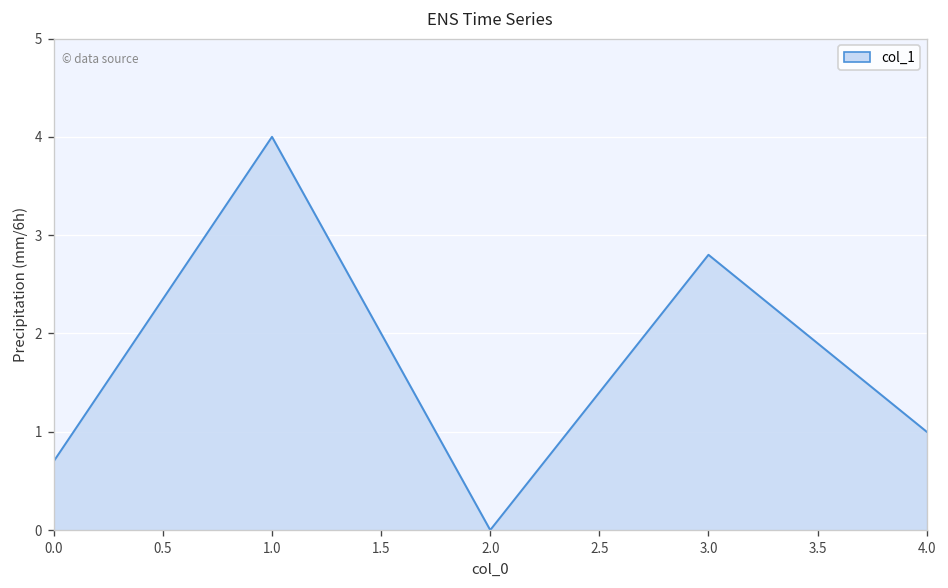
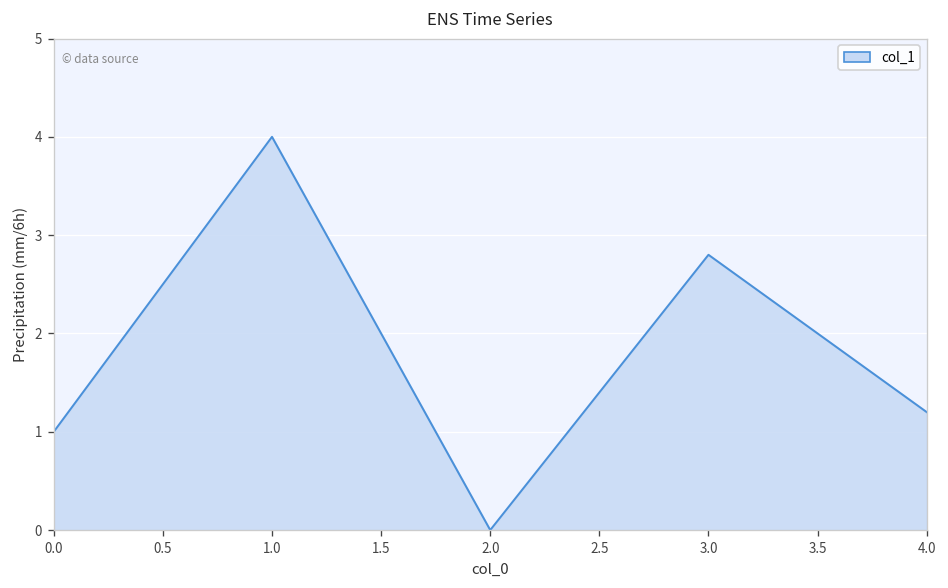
0.0: 0.7 -> 1.0
4.0: 1.0 -> 1.2
